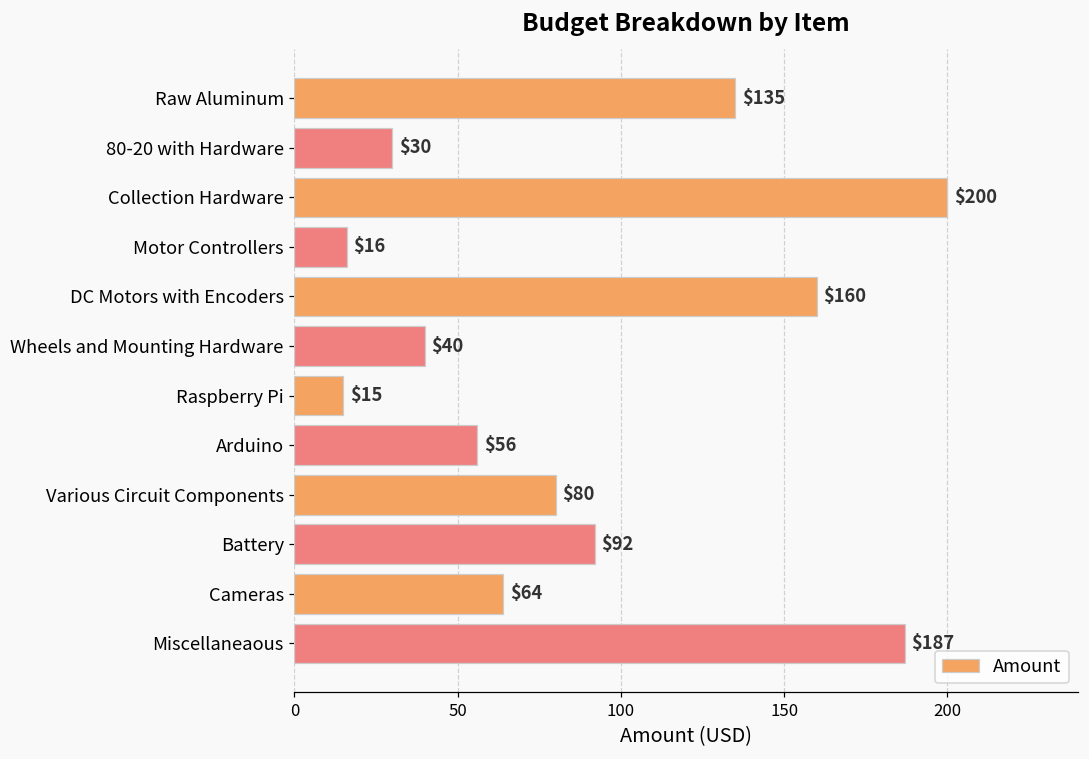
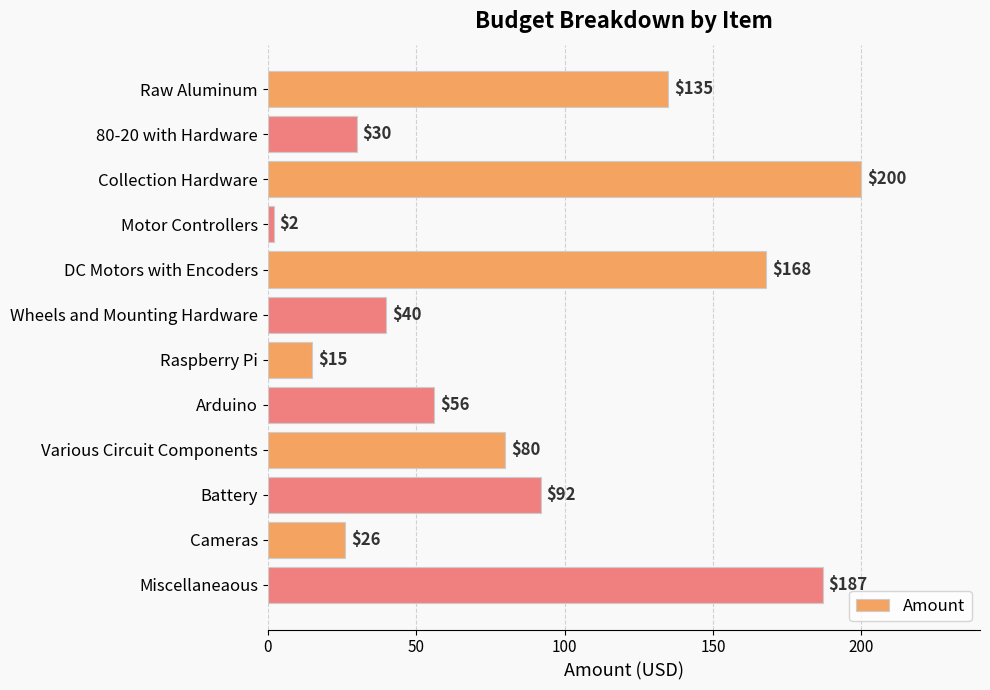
Motor Controllers: $16 -> $2
DC Motors with Encoders: $160 -> $168
Cameras: $64 -> $26
